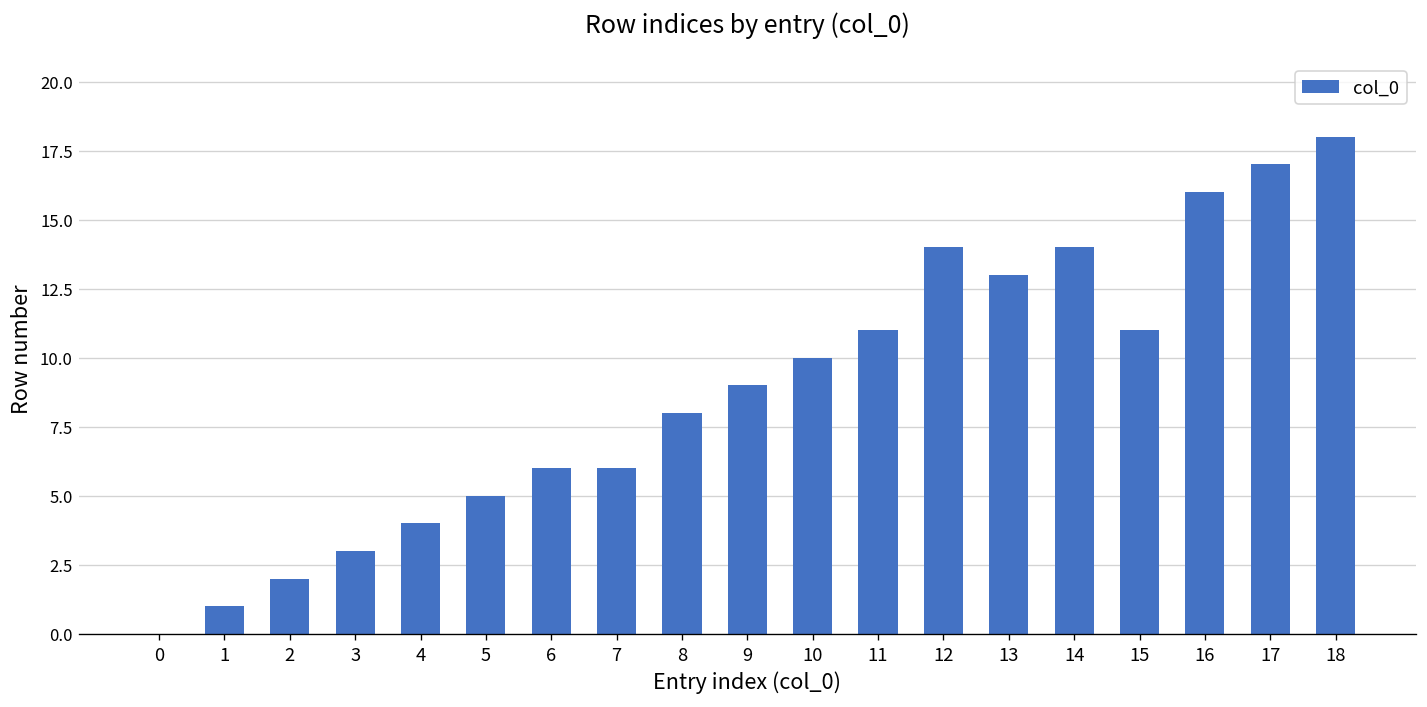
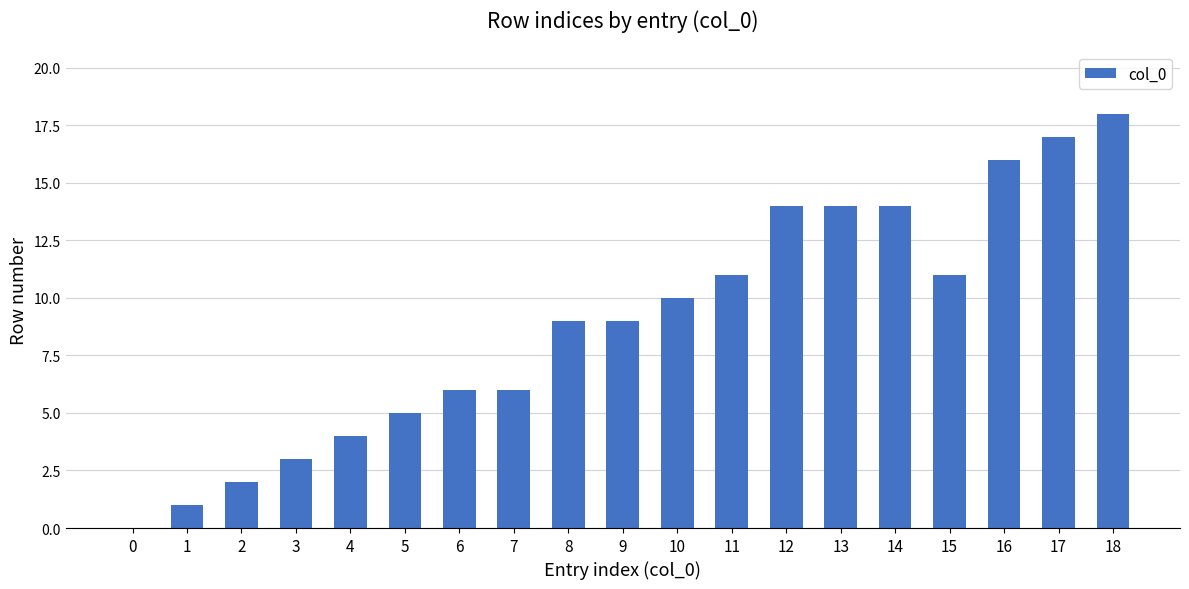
8: 8 -> 9
13: 13 -> 14
